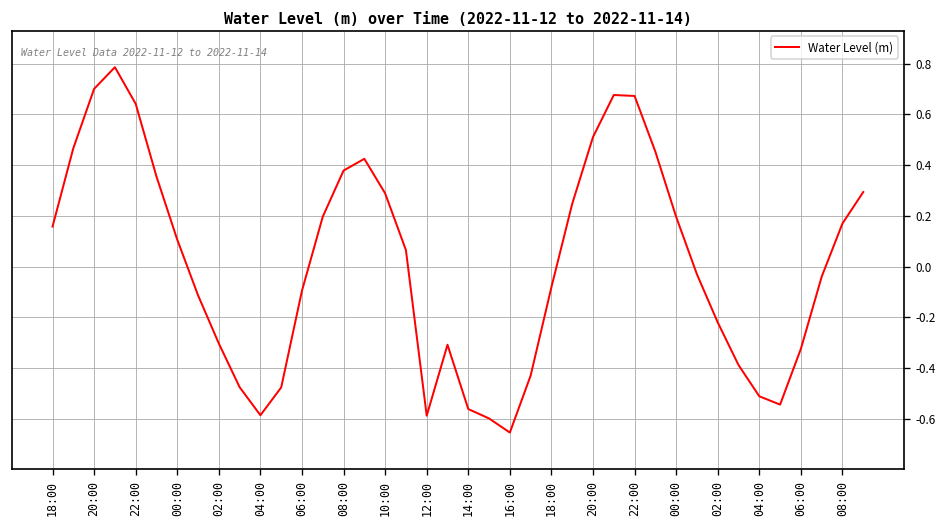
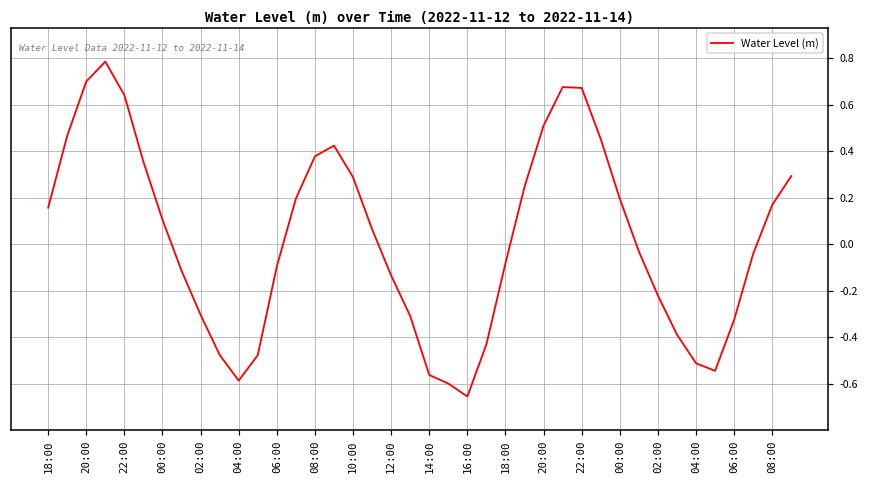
12:00: -0.59 -> -0.13
